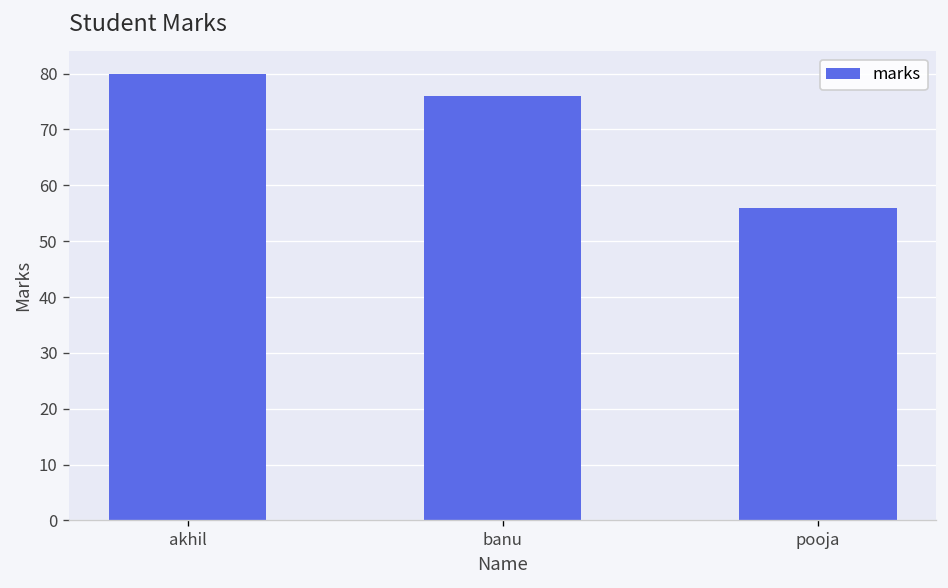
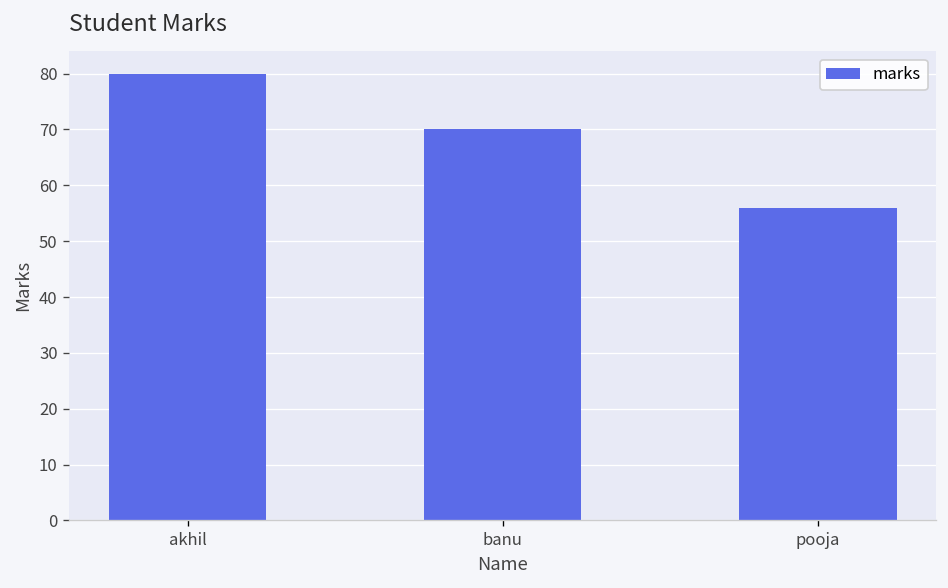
banu: 76 -> 70
